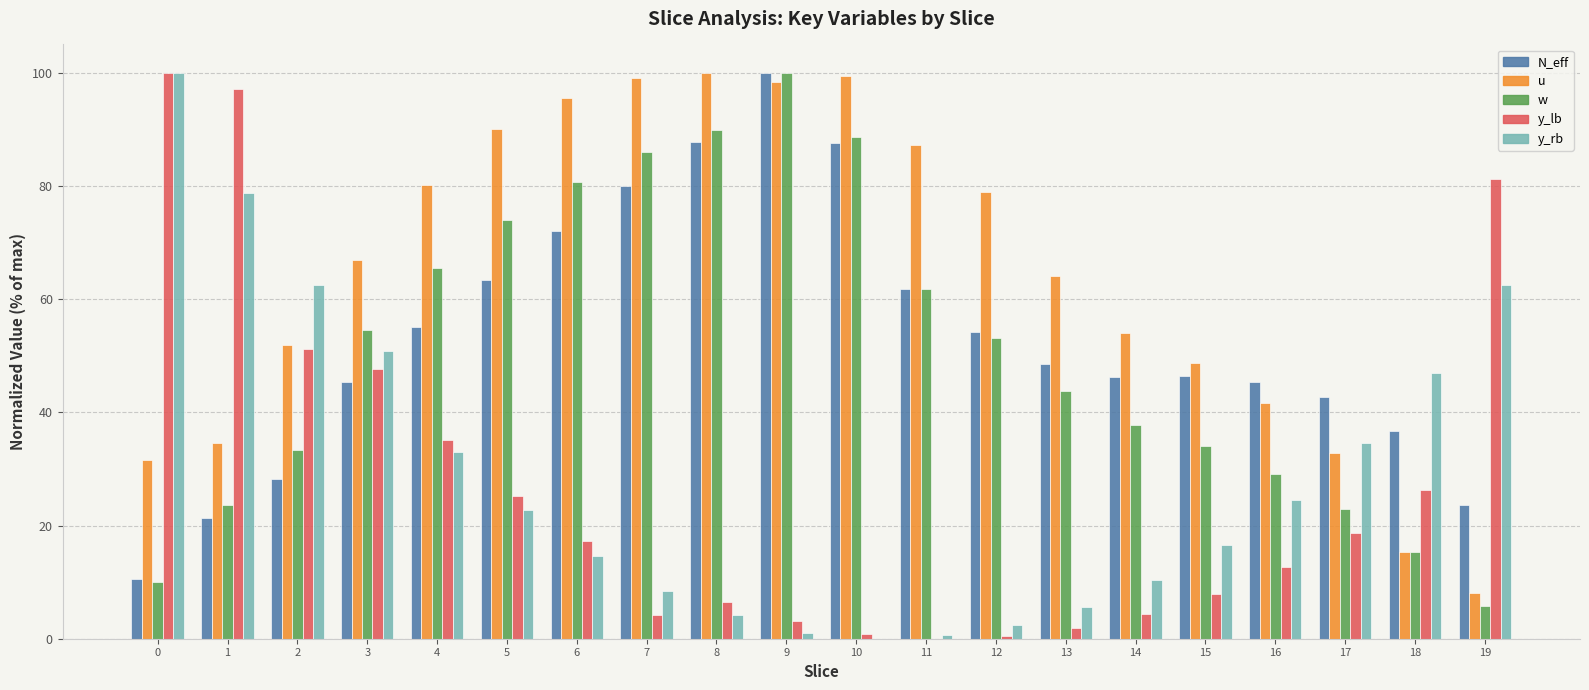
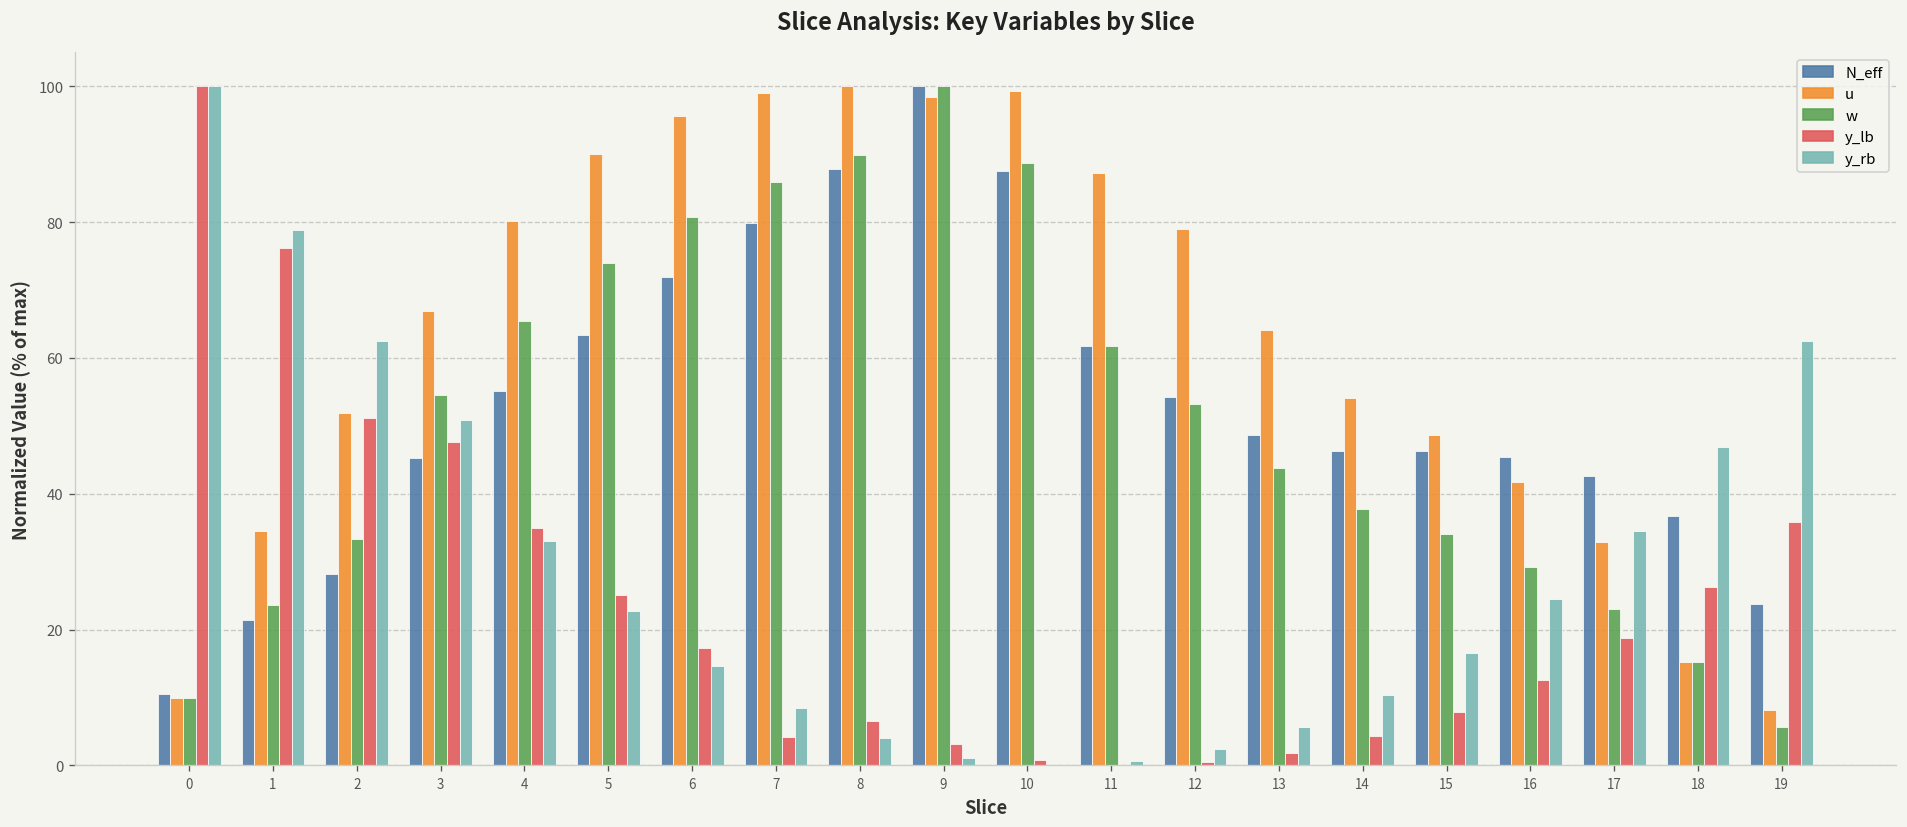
u, 0: 32 -> 10
y_lb, 1: 97 -> 76
y_lb, 19: 81 -> 36
